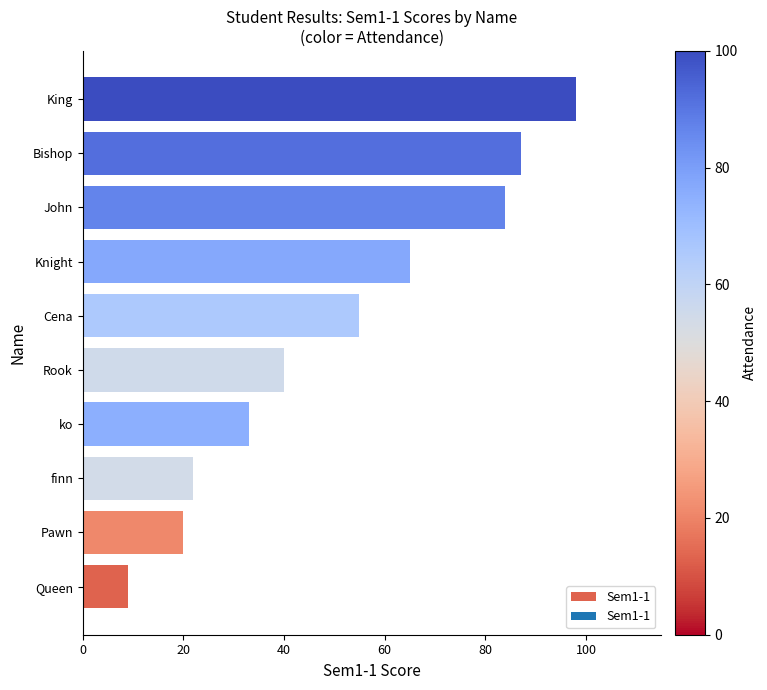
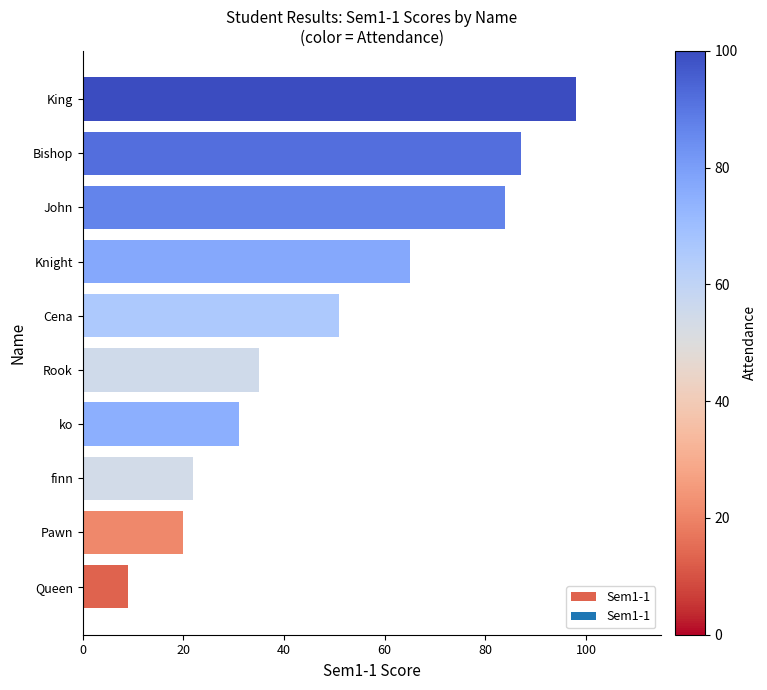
Cena: 55 -> 51
Rook: 40 -> 35
ko: 33 -> 31
